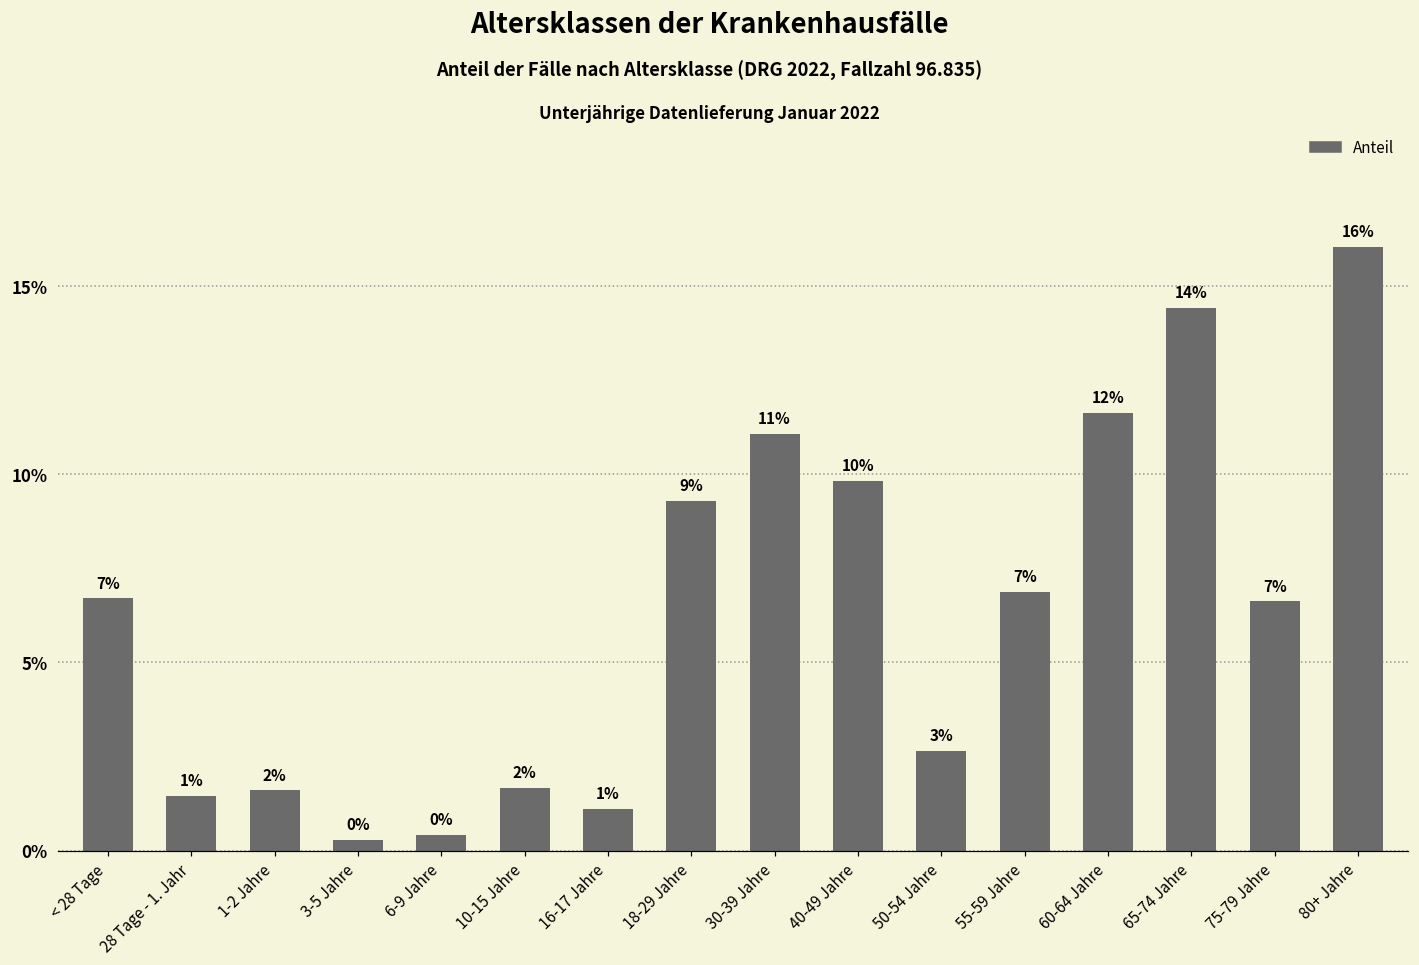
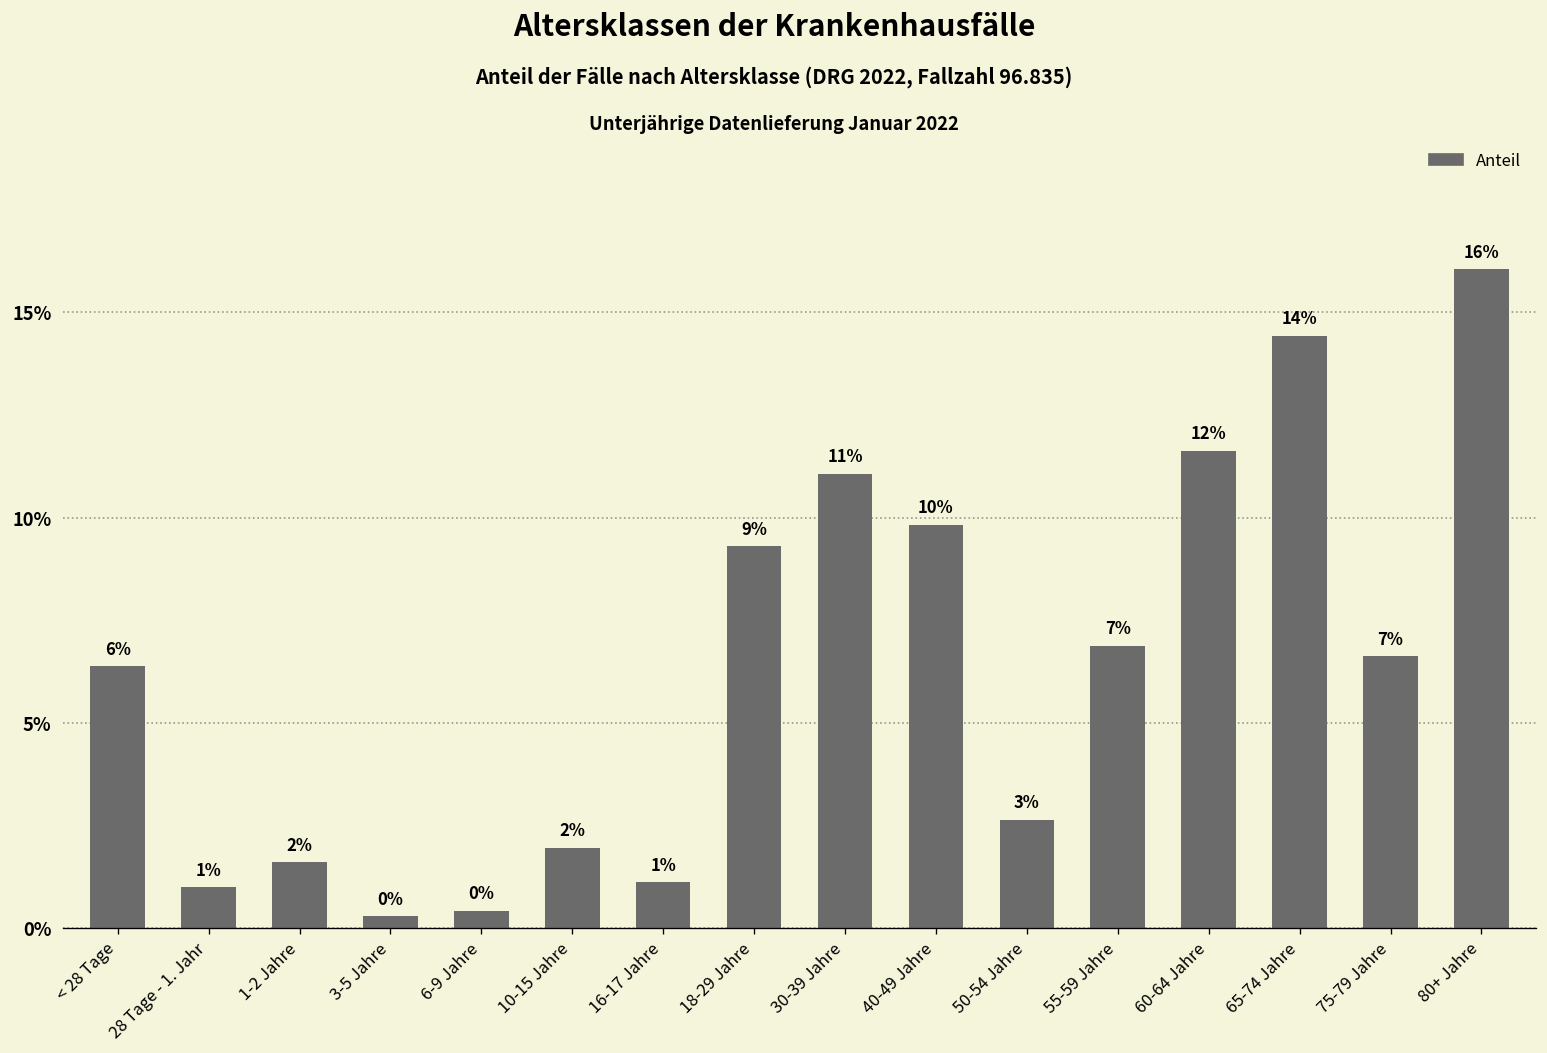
< 28 Tage: 7% -> 6%
28 Tage - 1. Jahr: 1.5% -> 1.0%
10-15 Jahre: 1.7% -> 2.0%
